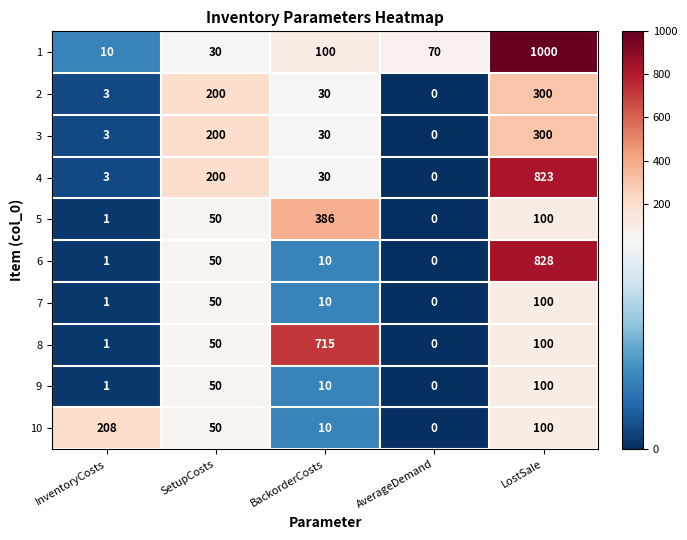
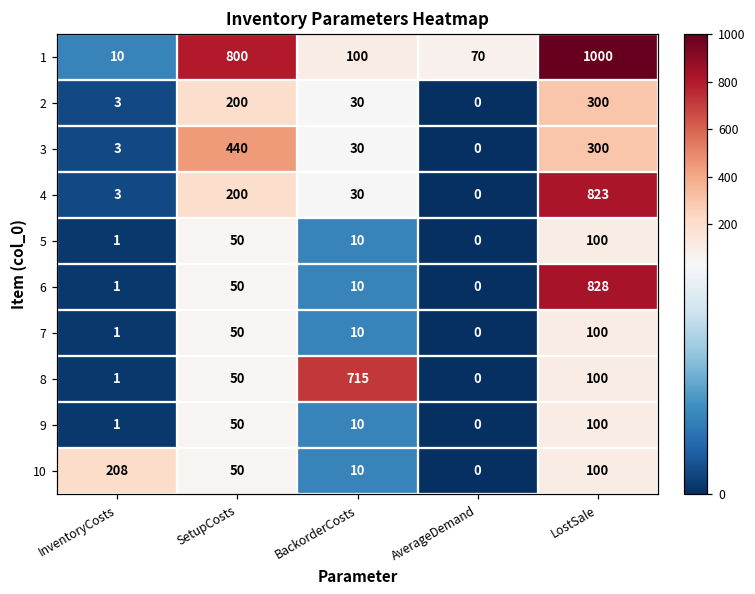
1, SetupCosts: 30 -> 800
3, SetupCosts: 200 -> 440
5, BackorderCosts: 386 -> 10
